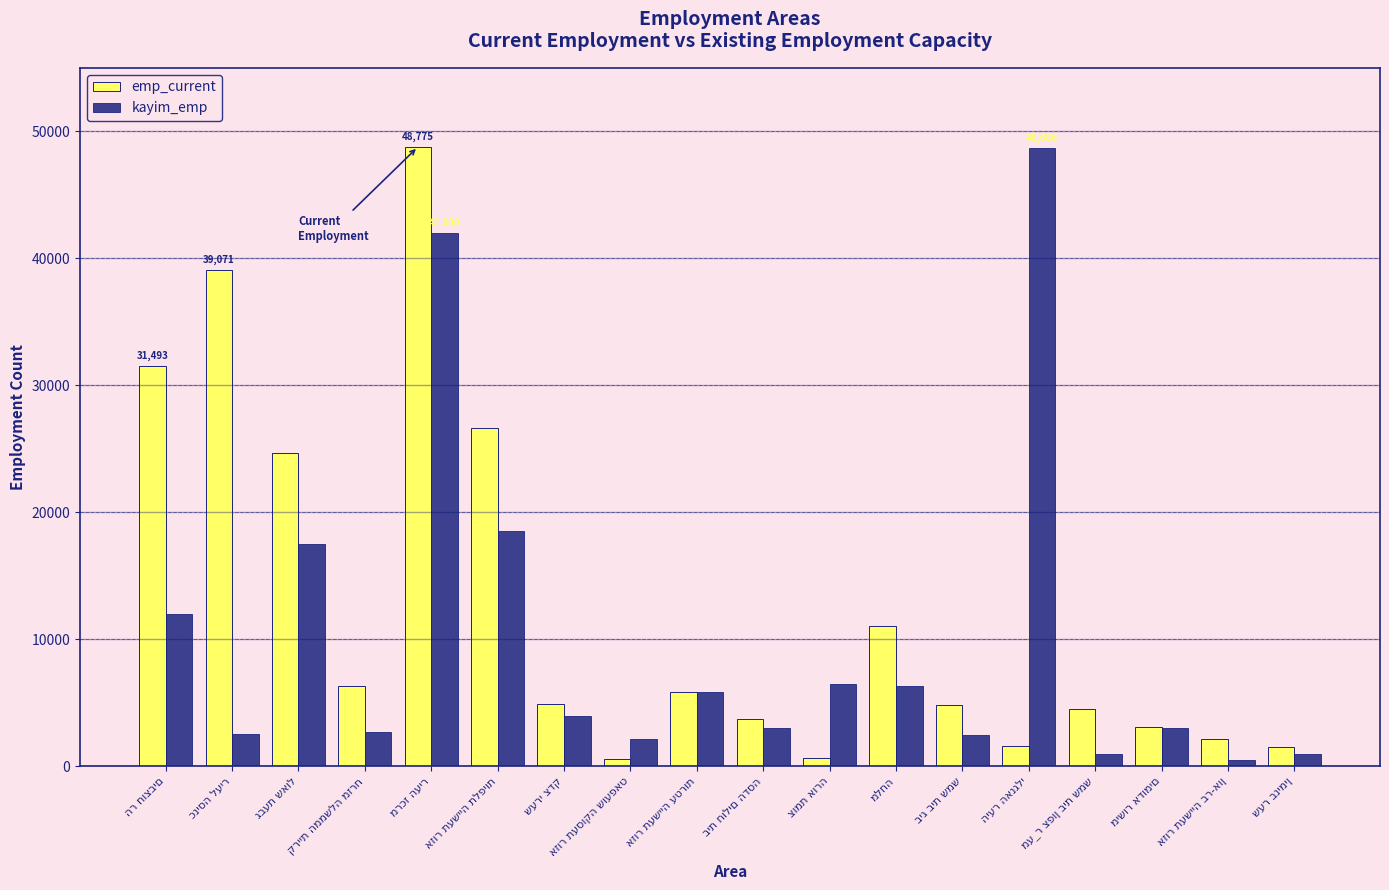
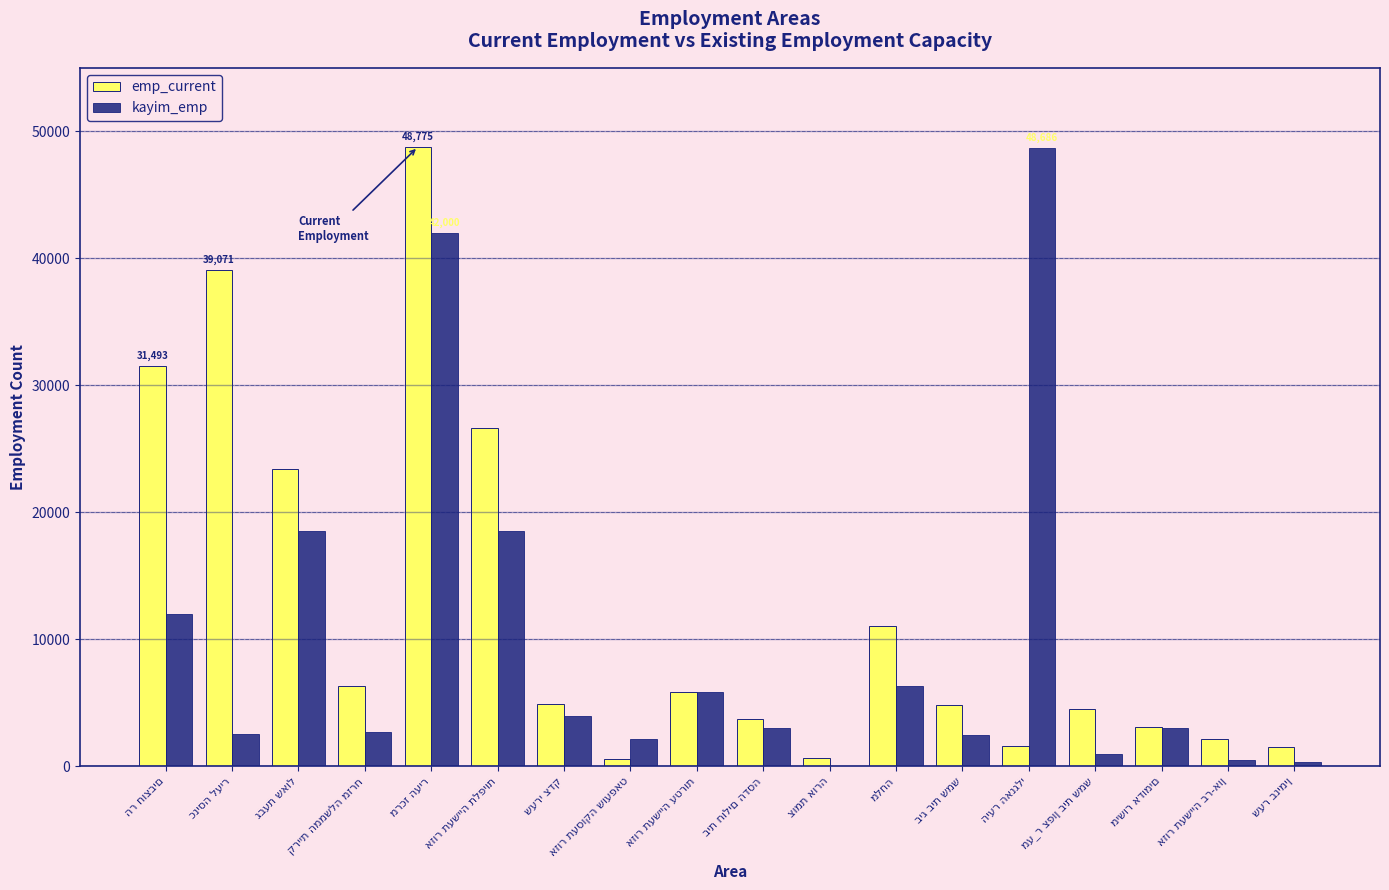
emp_current, גבעת שאול: 24700 -> 23400
kayim_emp, גבעת שאול: 17500 -> 18500
kayim_emp, צומת אורה: 6500 -> 0
kayim_emp, שער בנימין: 1000 -> 400
